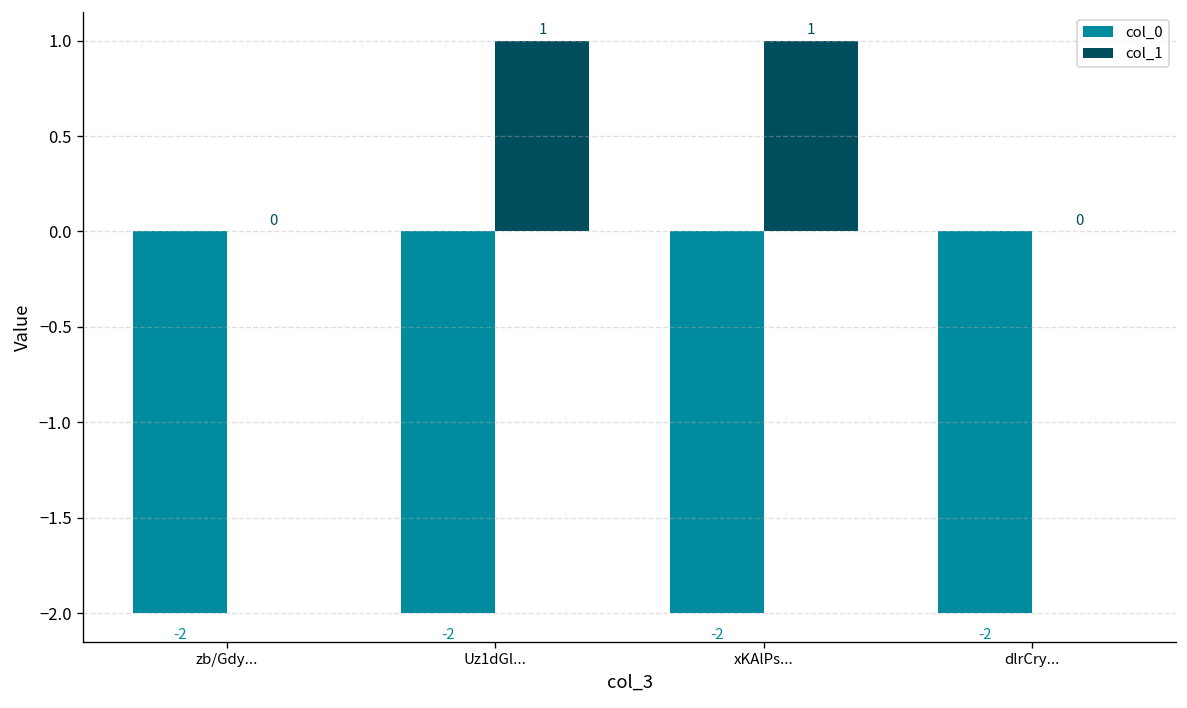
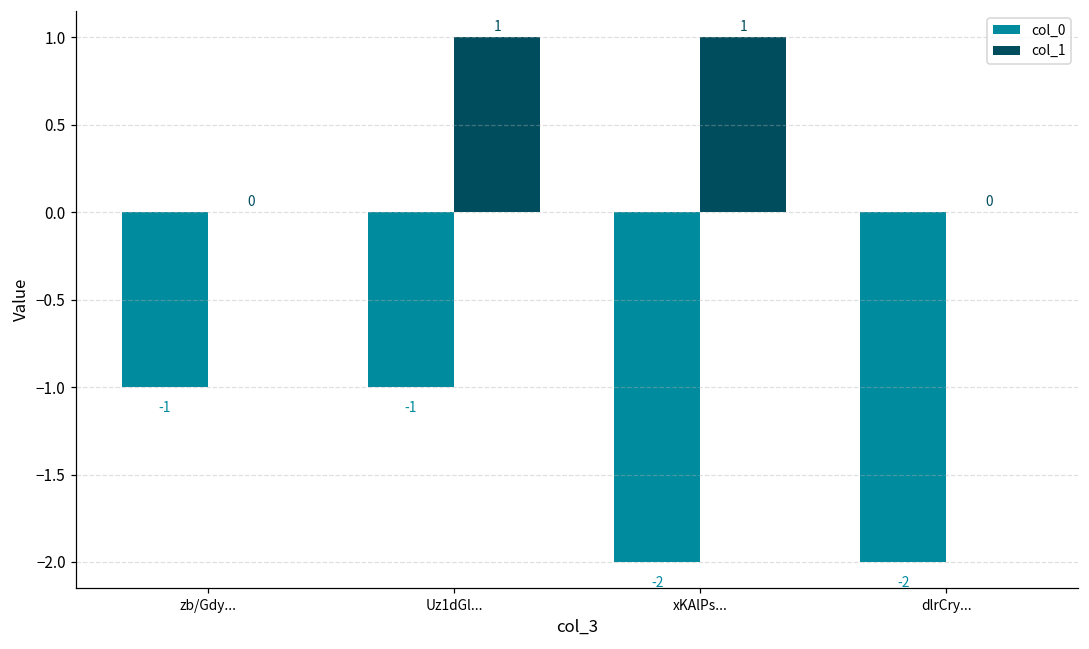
col_0, zb/Gdy...: -2 -> -1
col_0, Uz1dGl...: -2 -> -1
